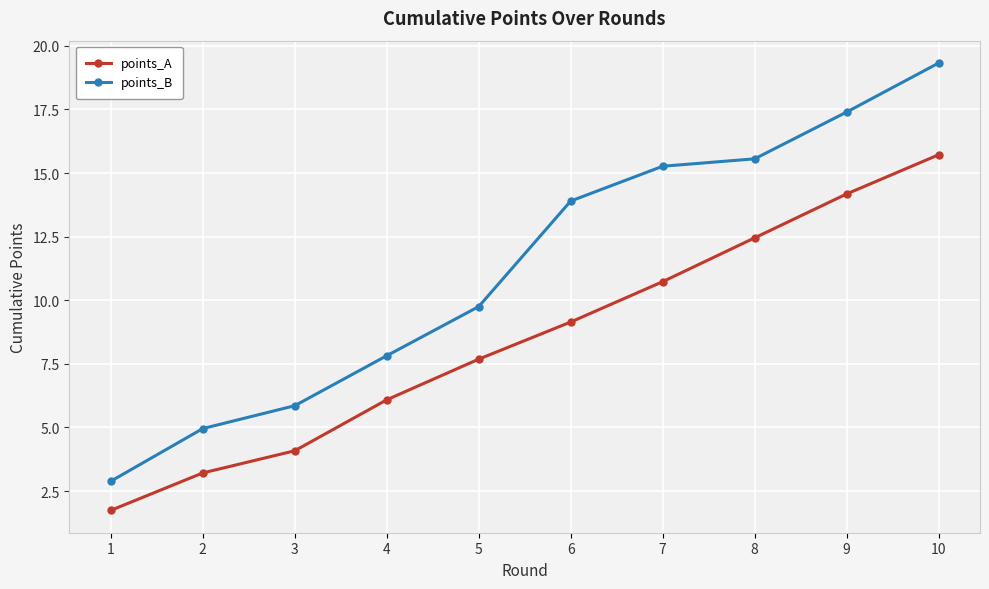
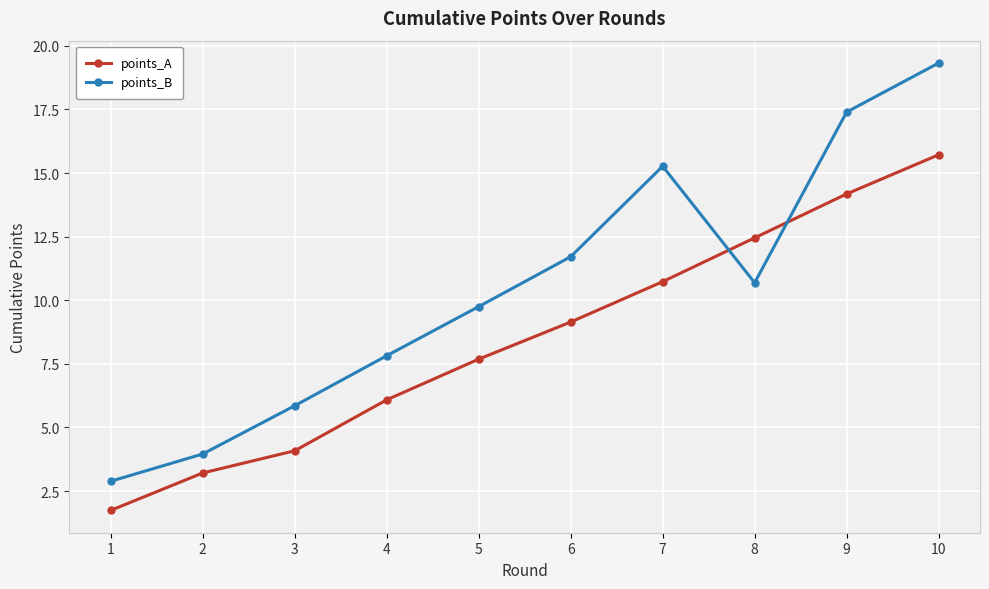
points_B, 2: 5.0 -> 4.0
points_B, 6: 13.9 -> 11.7
points_B, 8: 15.6 -> 10.7
